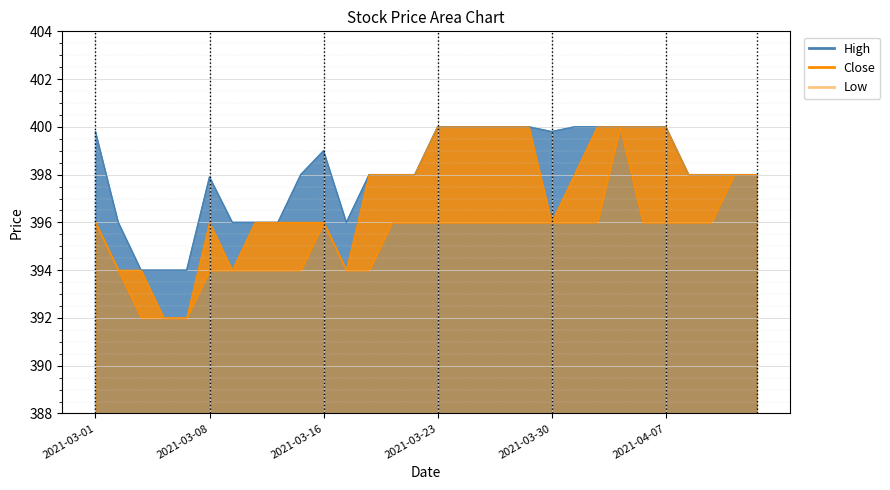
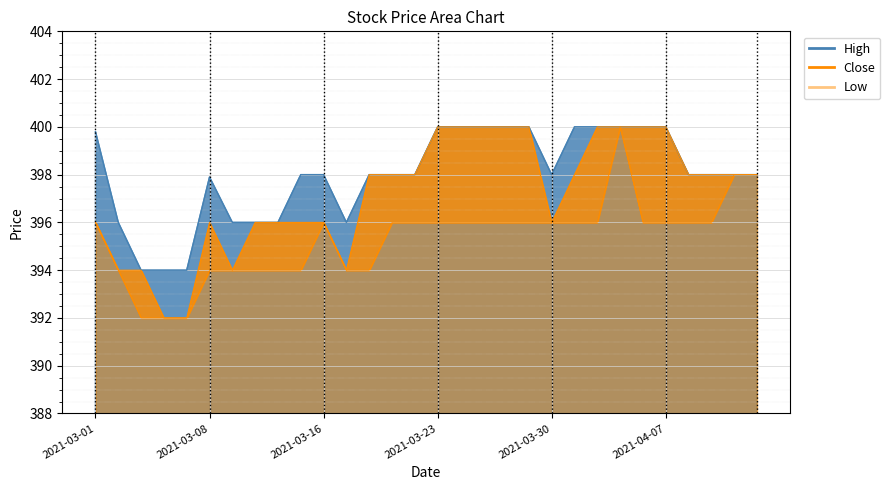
High, 2021-03-16: 399 -> 398
High, 2021-03-30: 399.8 -> 398.0
